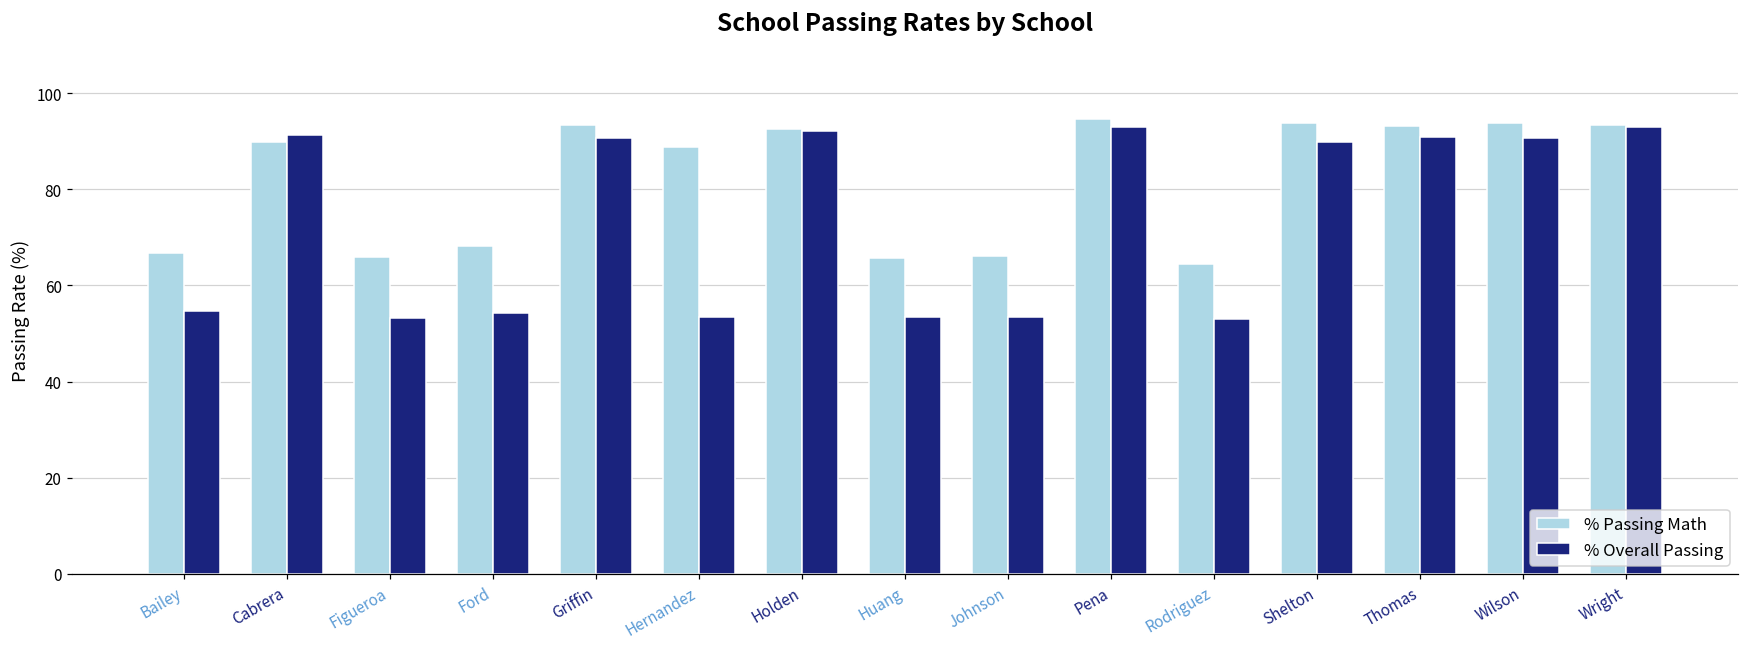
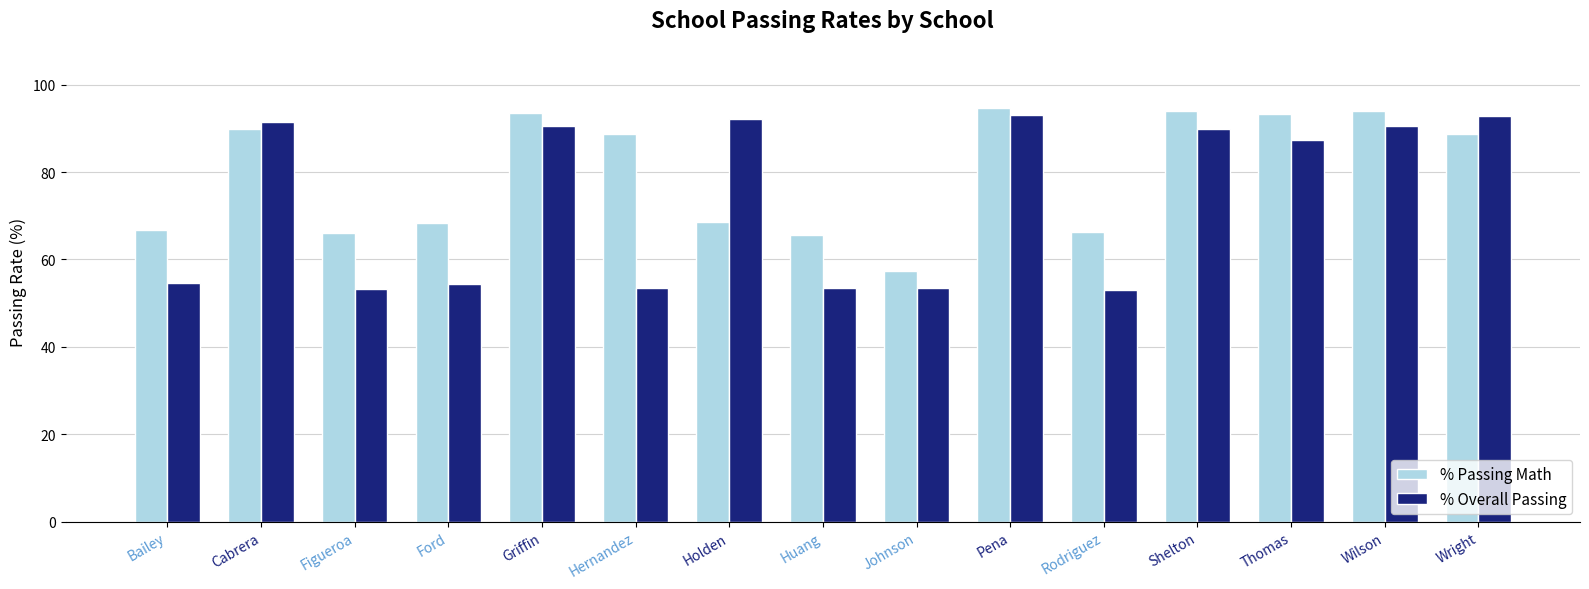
% Passing Math, Holden: 93 -> 69
% Passing Math, Johnson: 66 -> 57
% Passing Math, Rodriguez: 64 -> 66
% Overall Passing, Thomas: 91 -> 87
% Passing Math, Wright: 93 -> 89
